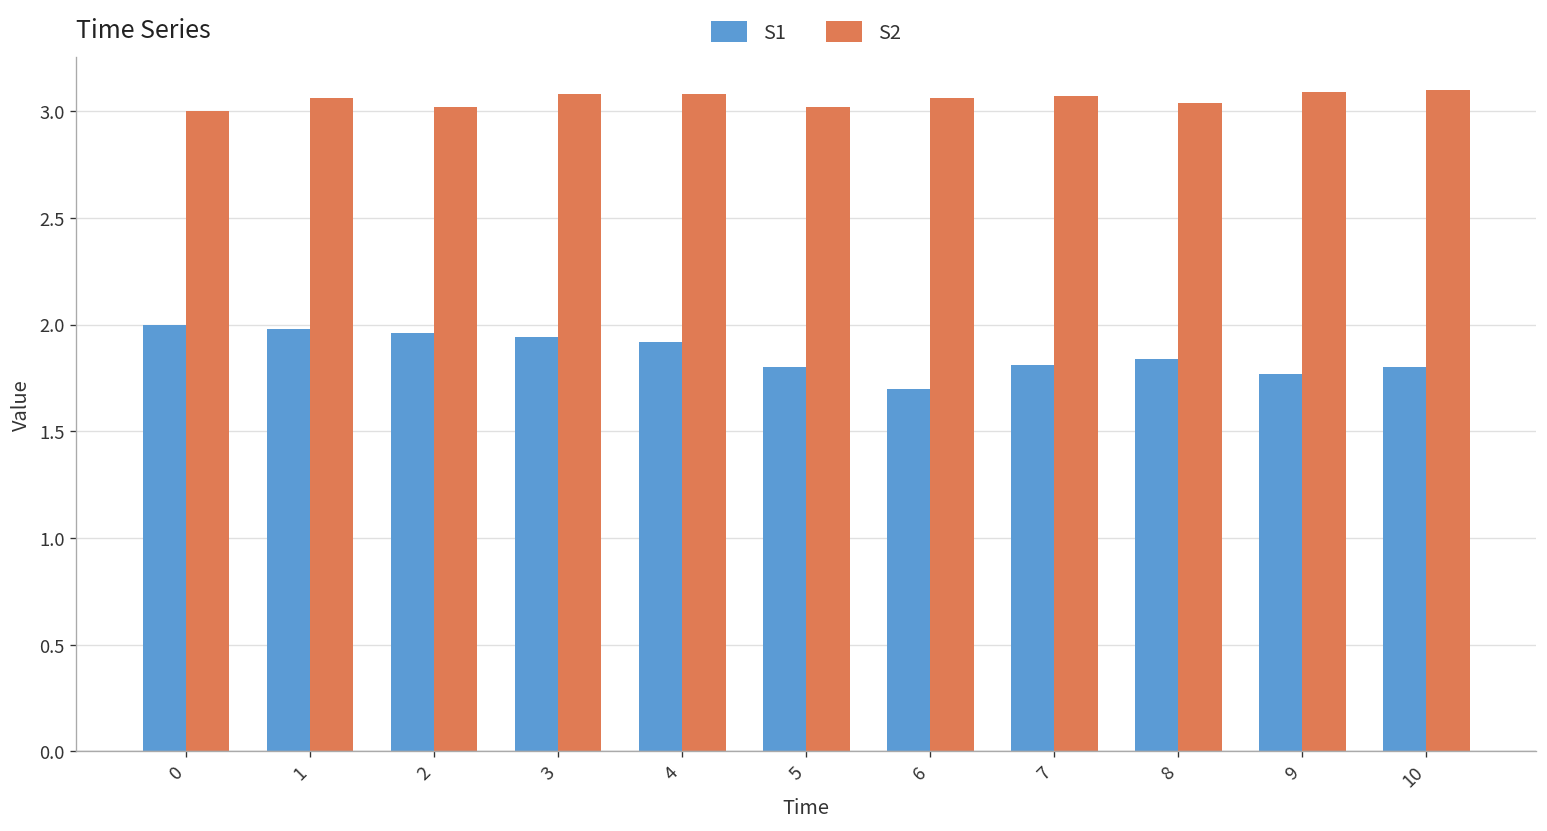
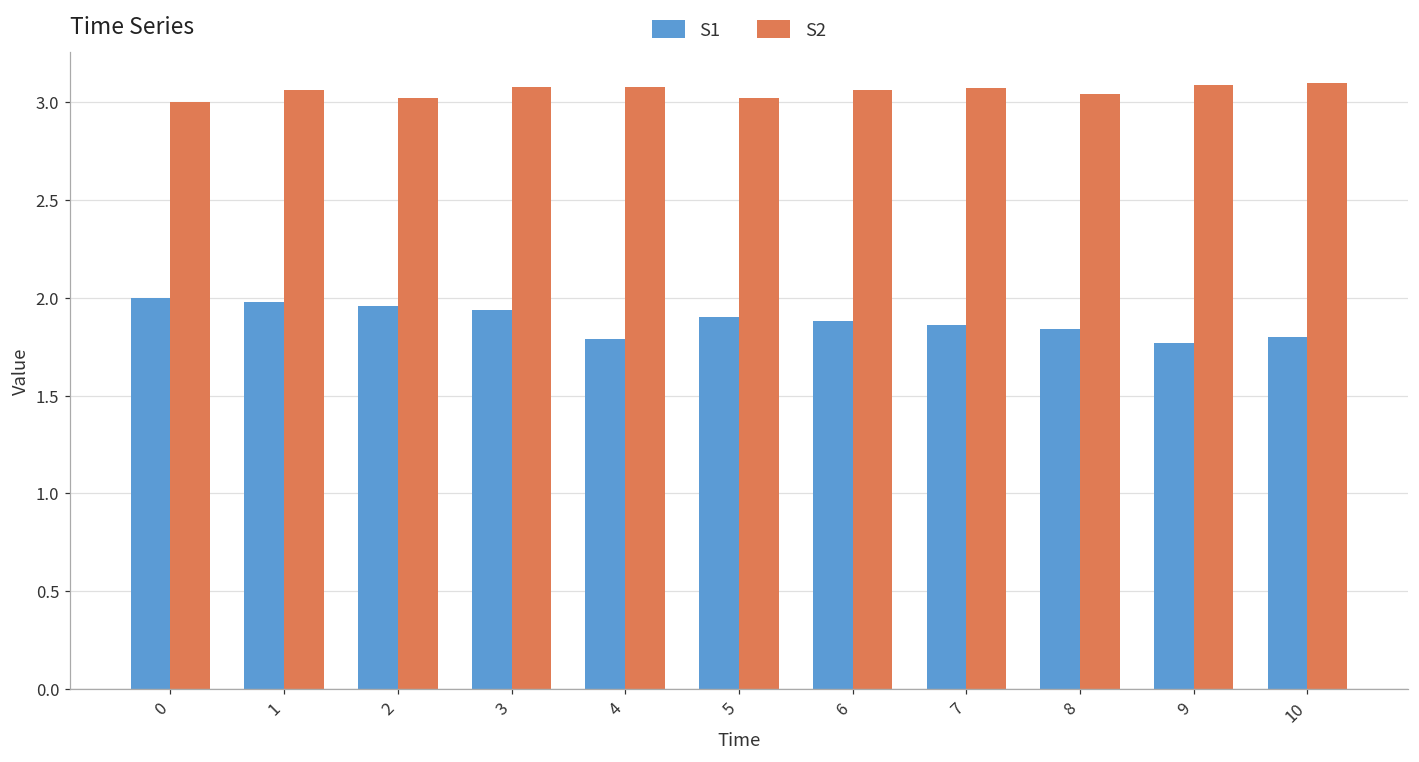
S1, 4: 1.92 -> 1.79
S1, 5: 1.8 -> 1.9
S1, 6: 1.70 -> 1.88
S1, 7: 1.81 -> 1.86
